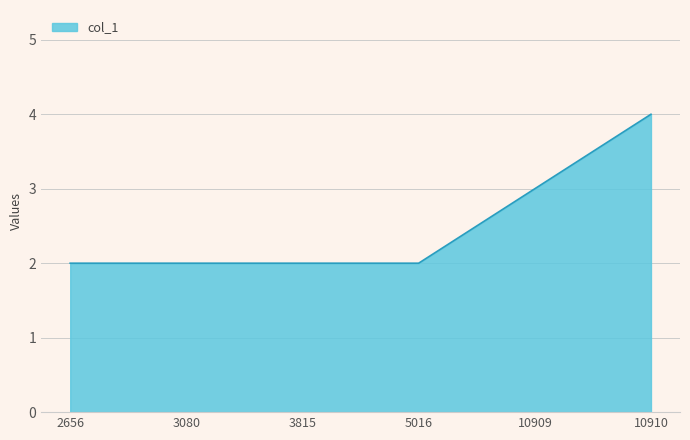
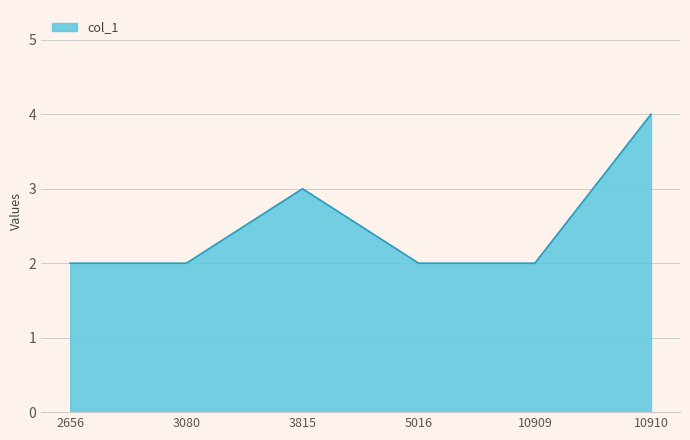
3815: 2 -> 3
10909: 3 -> 2
